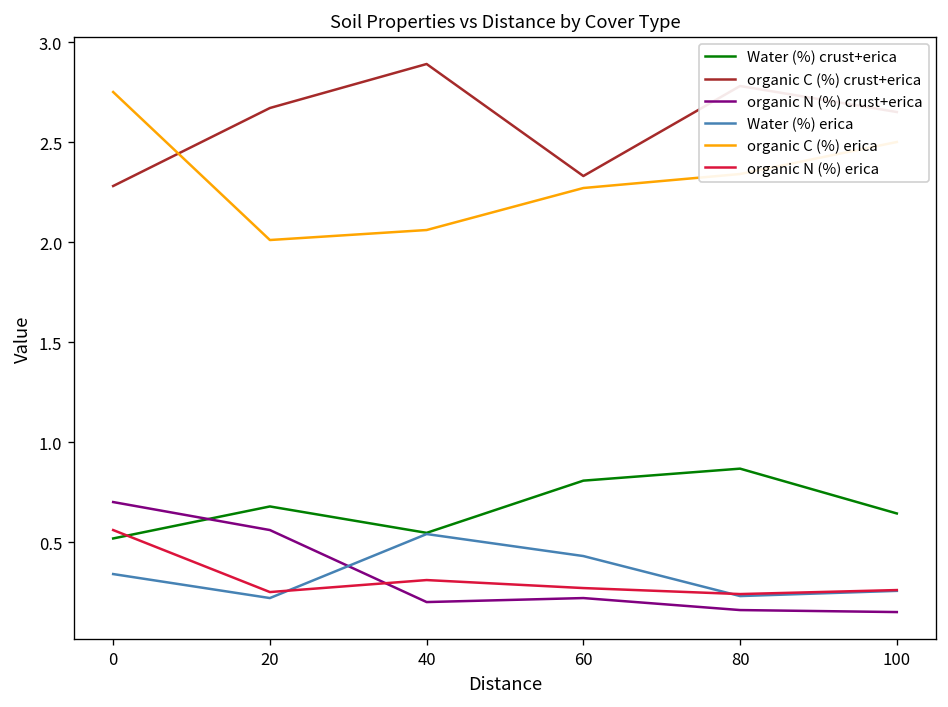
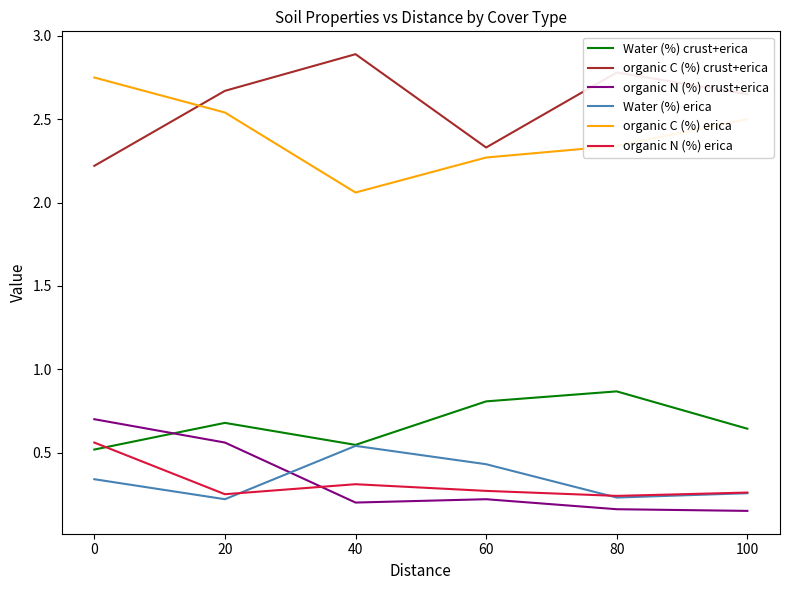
organic C (%) crust+erica, 0: 2.28 -> 2.22
organic C (%) erica, 20: 2.01 -> 2.54
